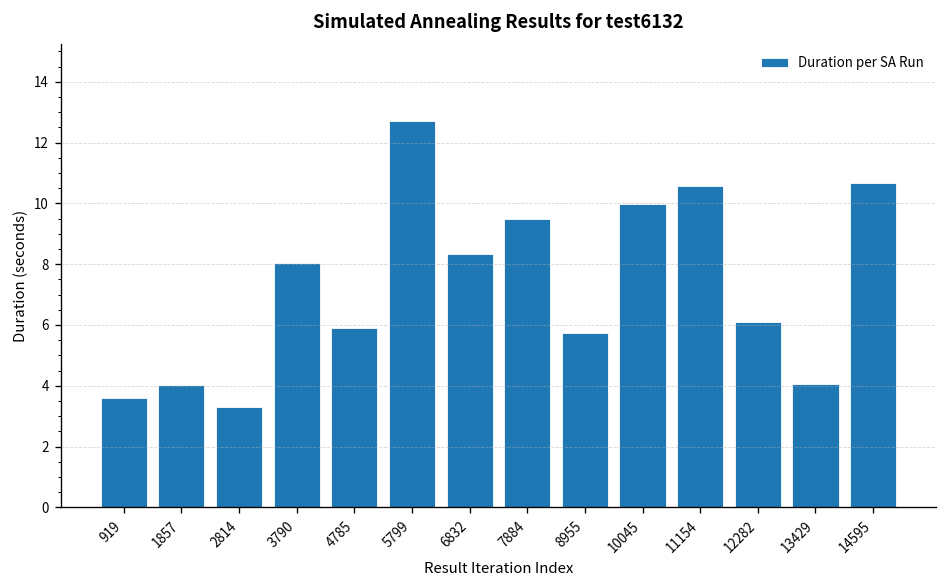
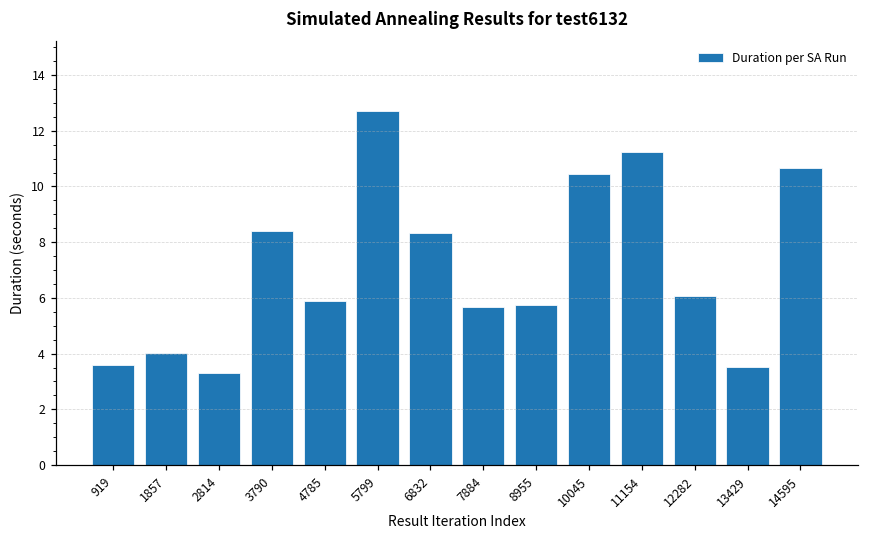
3790: 8.0 -> 8.4
7884: 9.5 -> 5.7
10045: 10.0 -> 10.4
11154: 10.6 -> 11.2
13429: 4.1 -> 3.5
